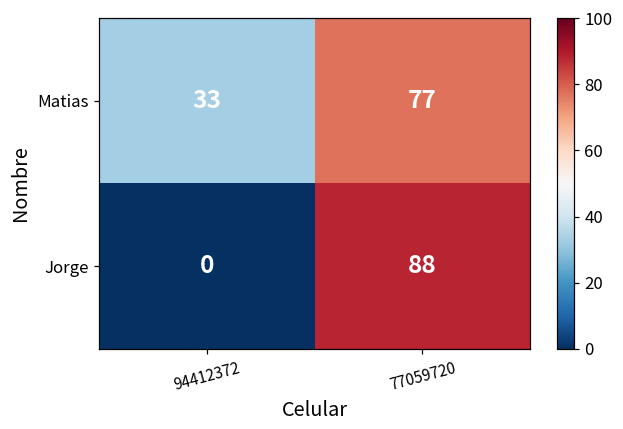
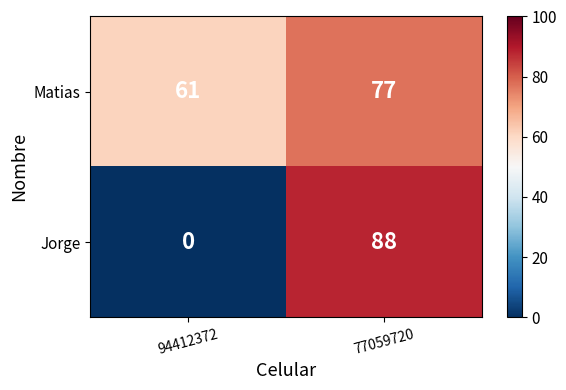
Matias, 94412372: 33 -> 61
